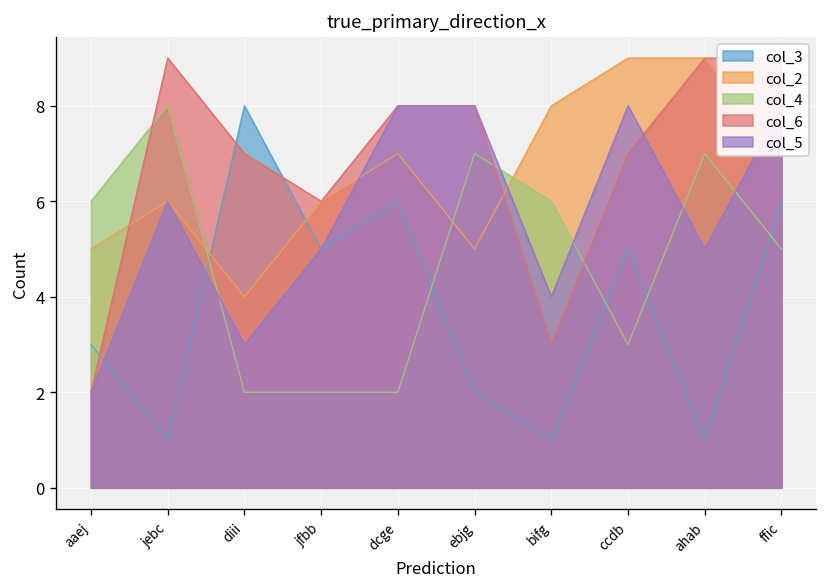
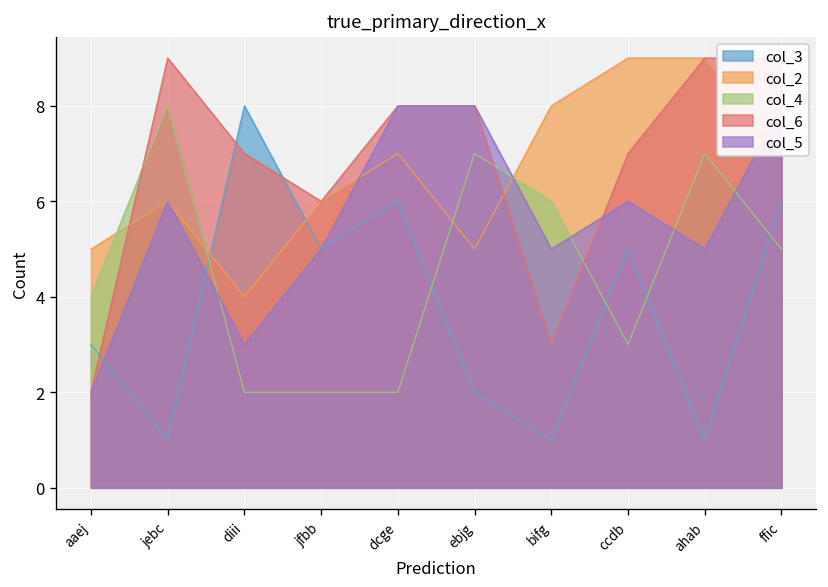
col_4, aaej: 6 -> 4
col_5, bifg: 4 -> 5
col_5, ccdb: 8 -> 6
